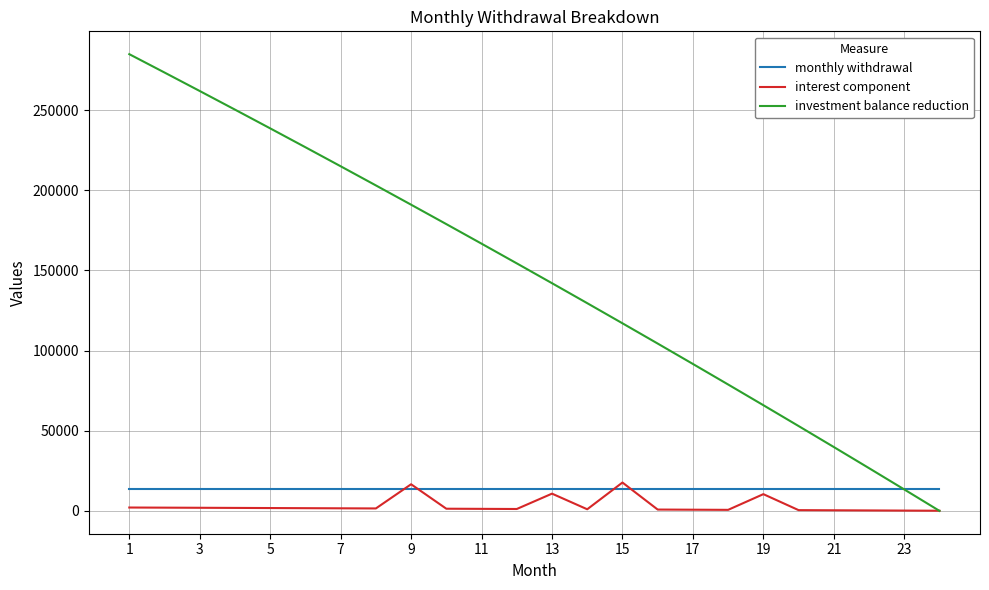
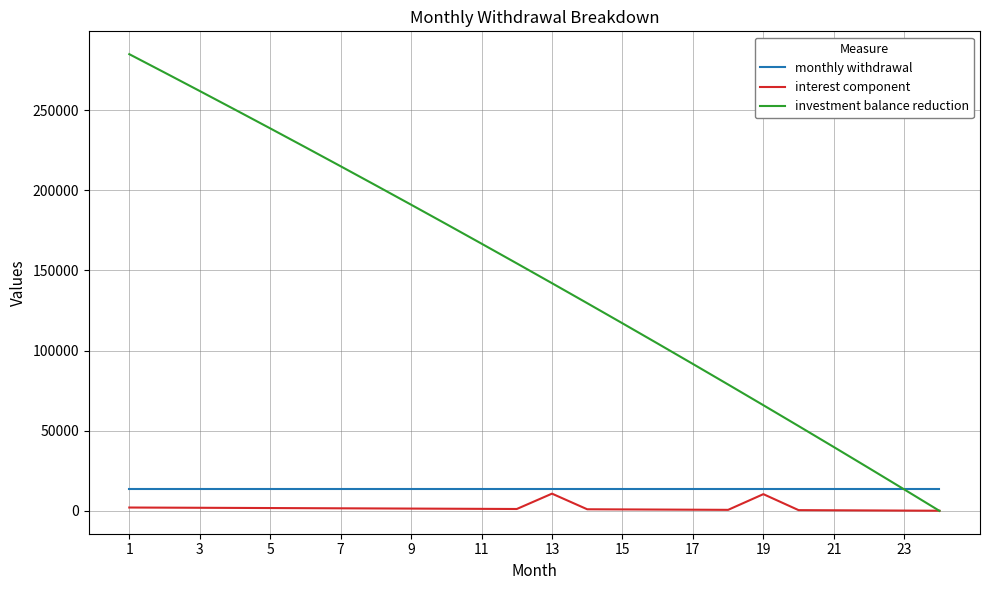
interest component, 9: 17000 -> 1000
interest component, 15: 18000 -> 1000
